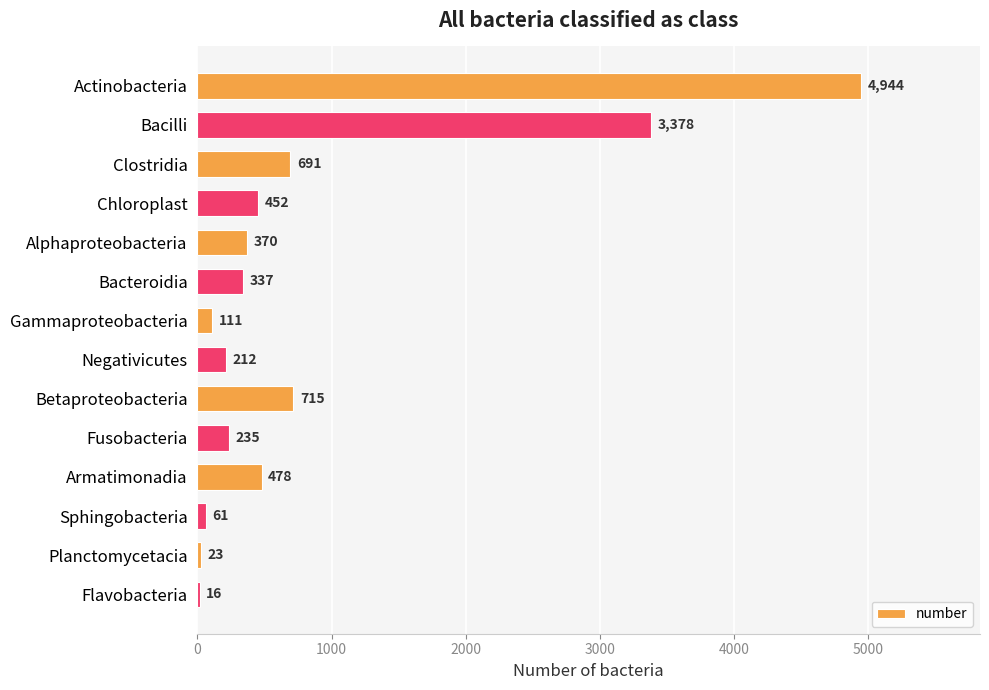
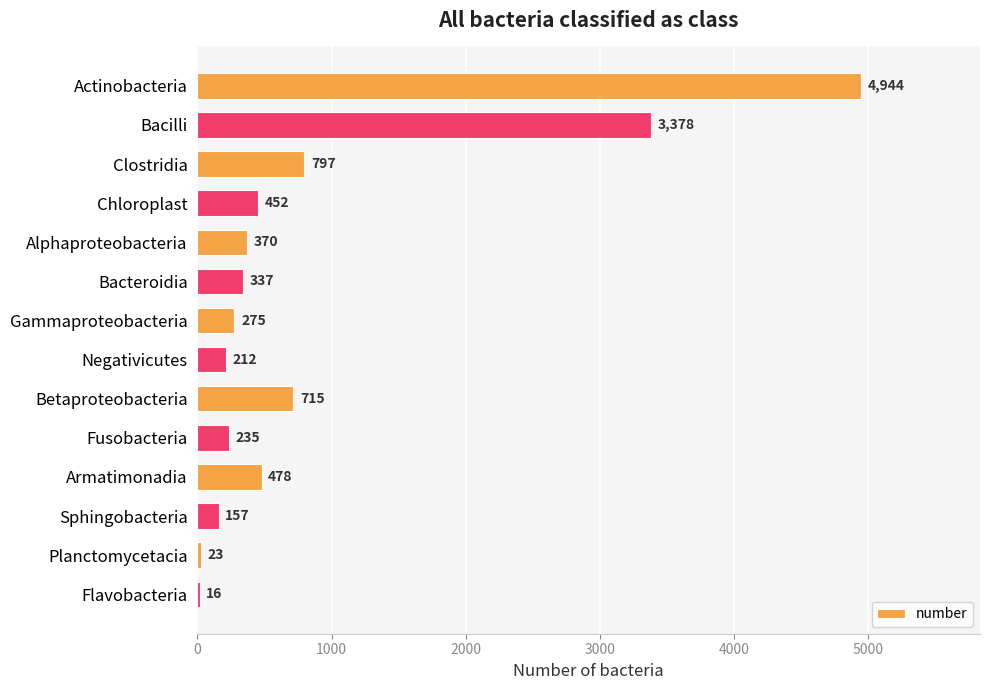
Clostridia: 691 -> 797
Gammaproteobacteria: 111 -> 275
Sphingobacteria: 61 -> 157
